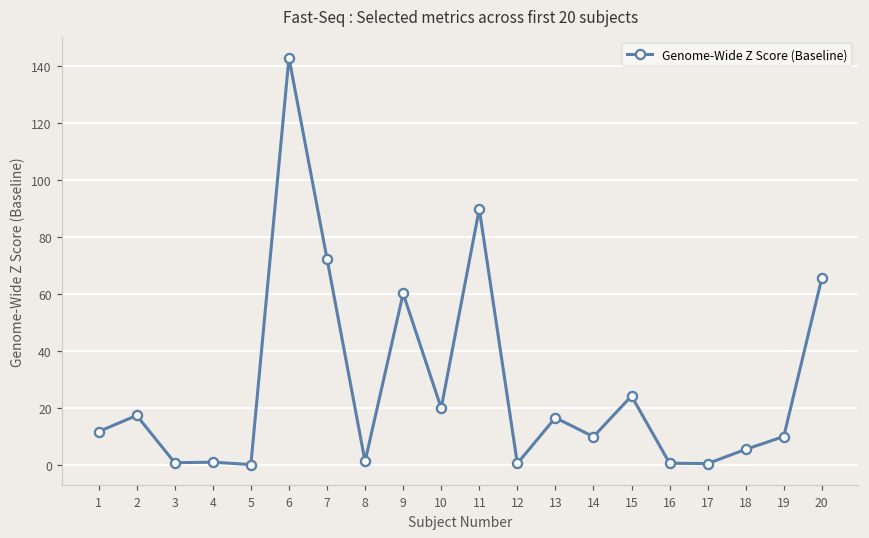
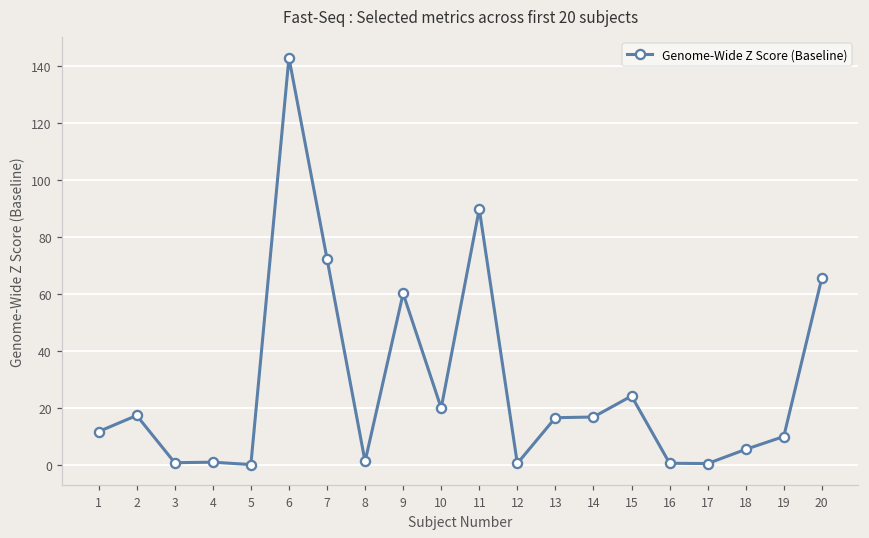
14: 10 -> 17
